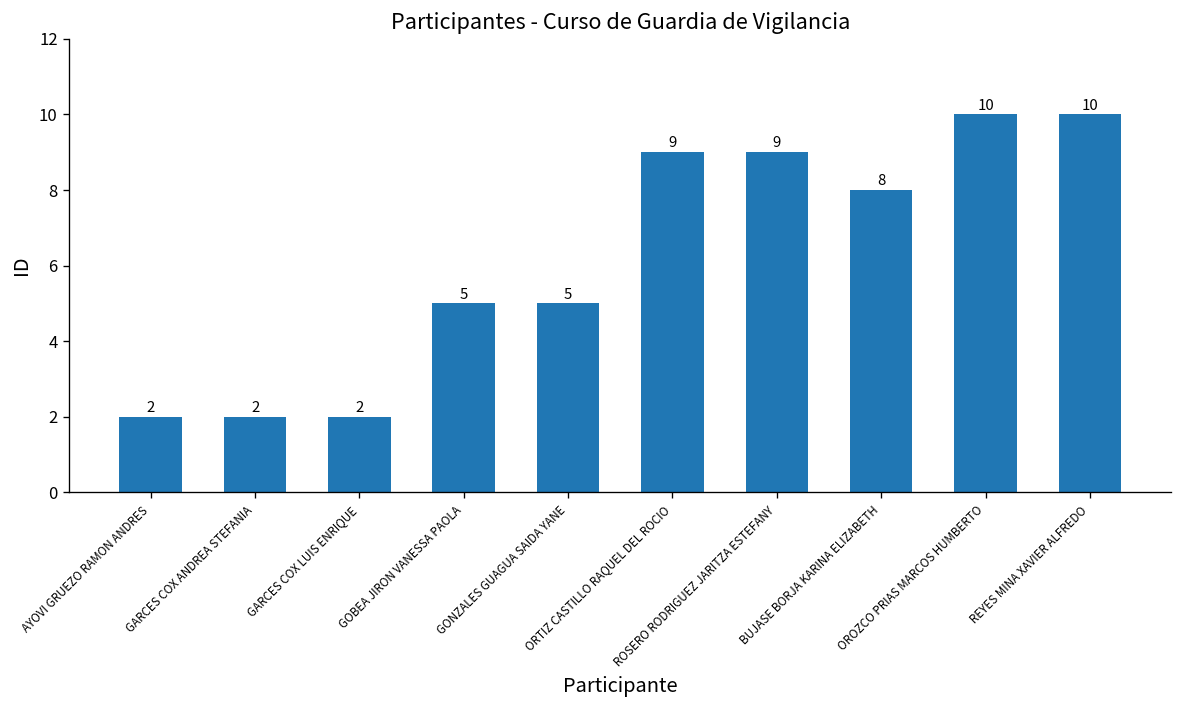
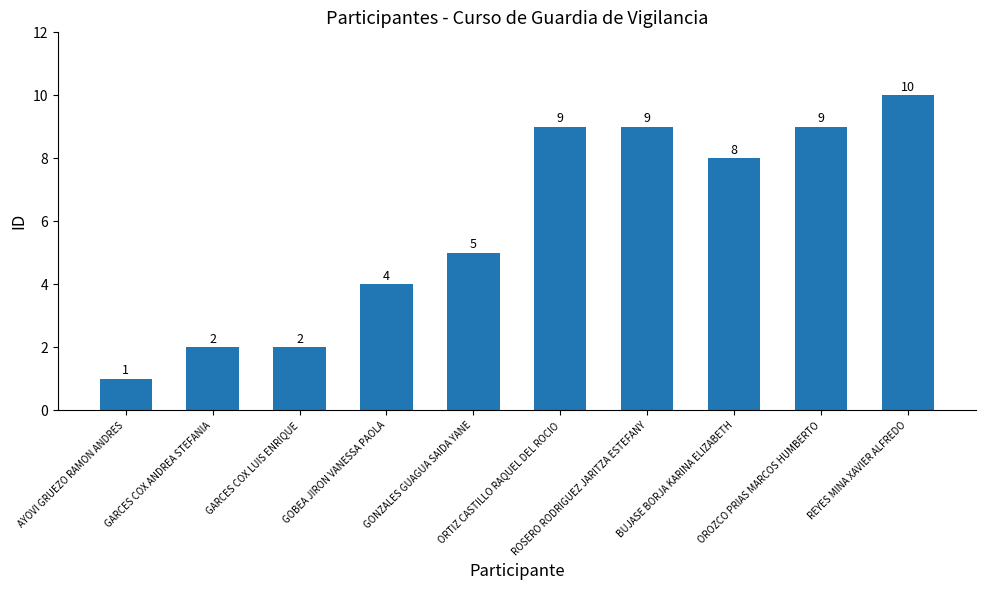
AYOVI GRUEZO RAMON ANDRES: 2 -> 1
GOBEA JIRON VANESSA PAOLA: 5 -> 4
OROZCO PRIAS MARCOS HUMBERTO: 10 -> 9
